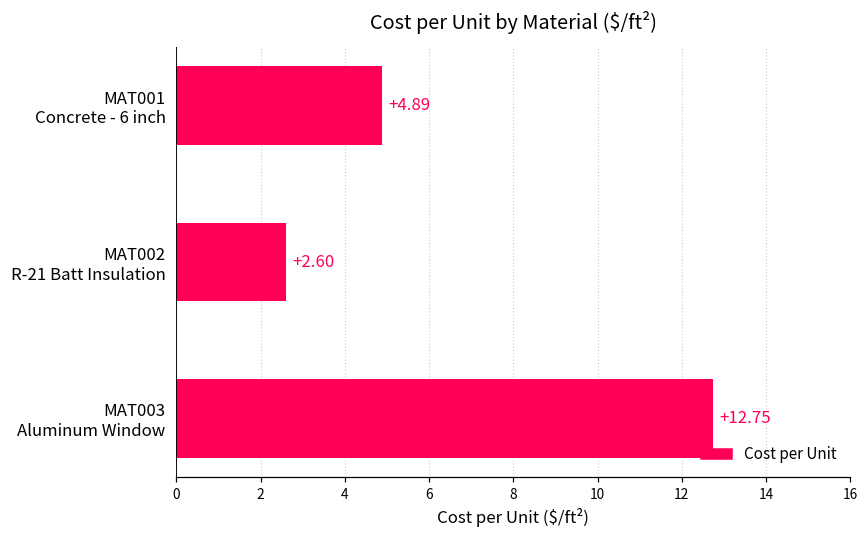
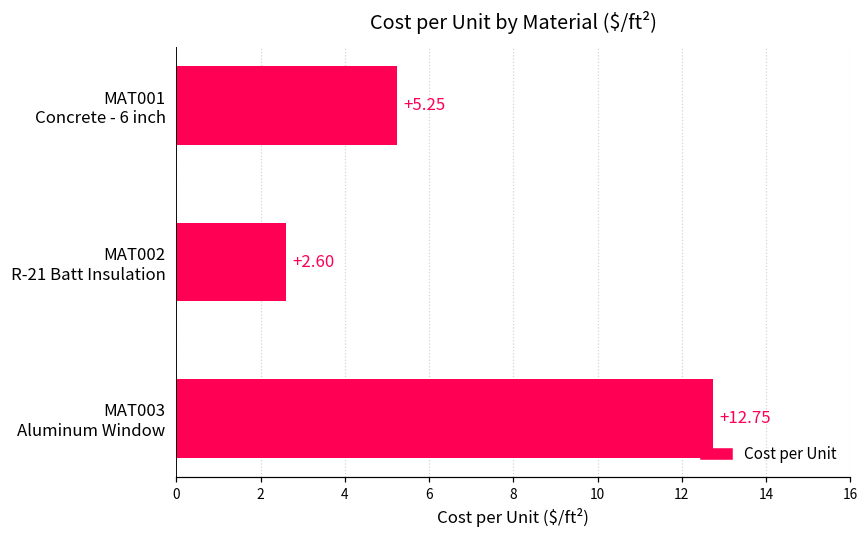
MAT001 Concrete - 6 inch: +4.89 -> +5.25
